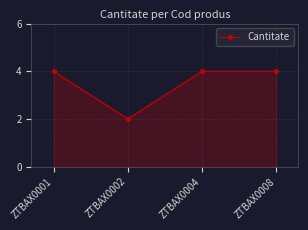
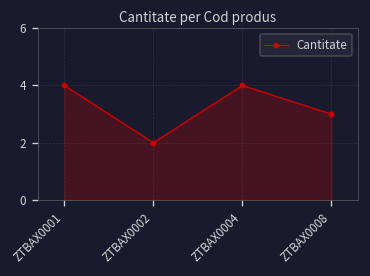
ZTBAX0008: 4 -> 3
